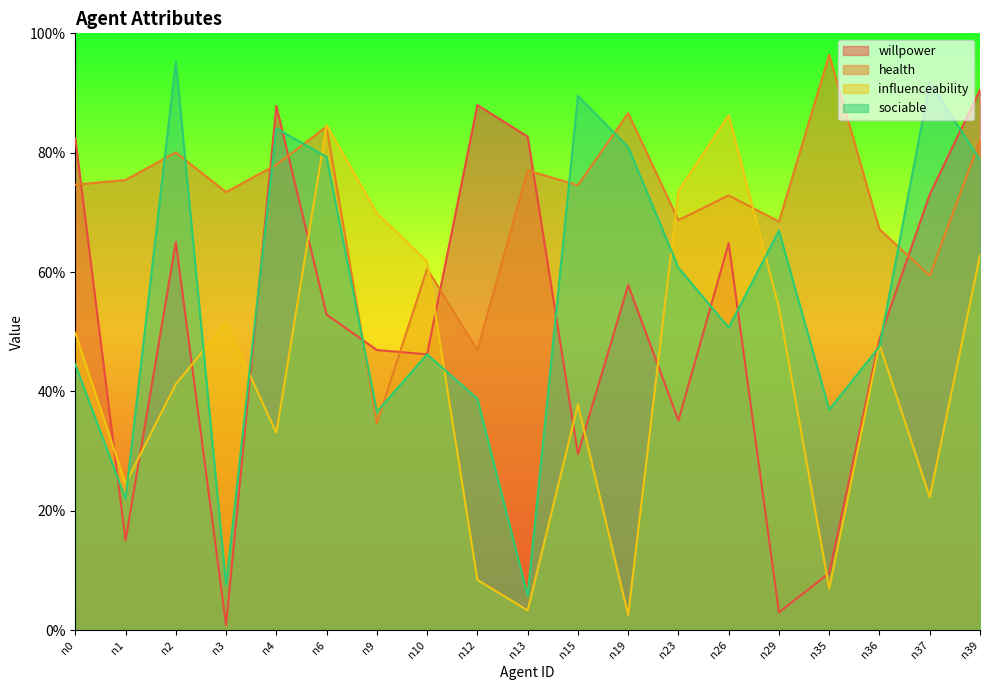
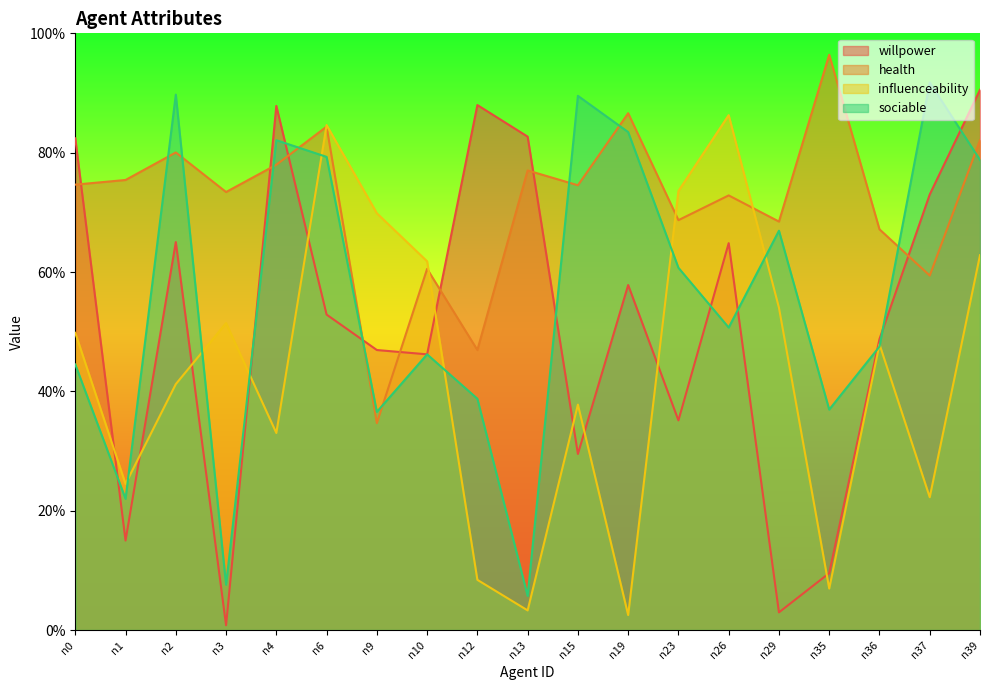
sociable, n2: 95% -> 90%
sociable, n4: 84% -> 82%
sociable, n19: 81% -> 83%
